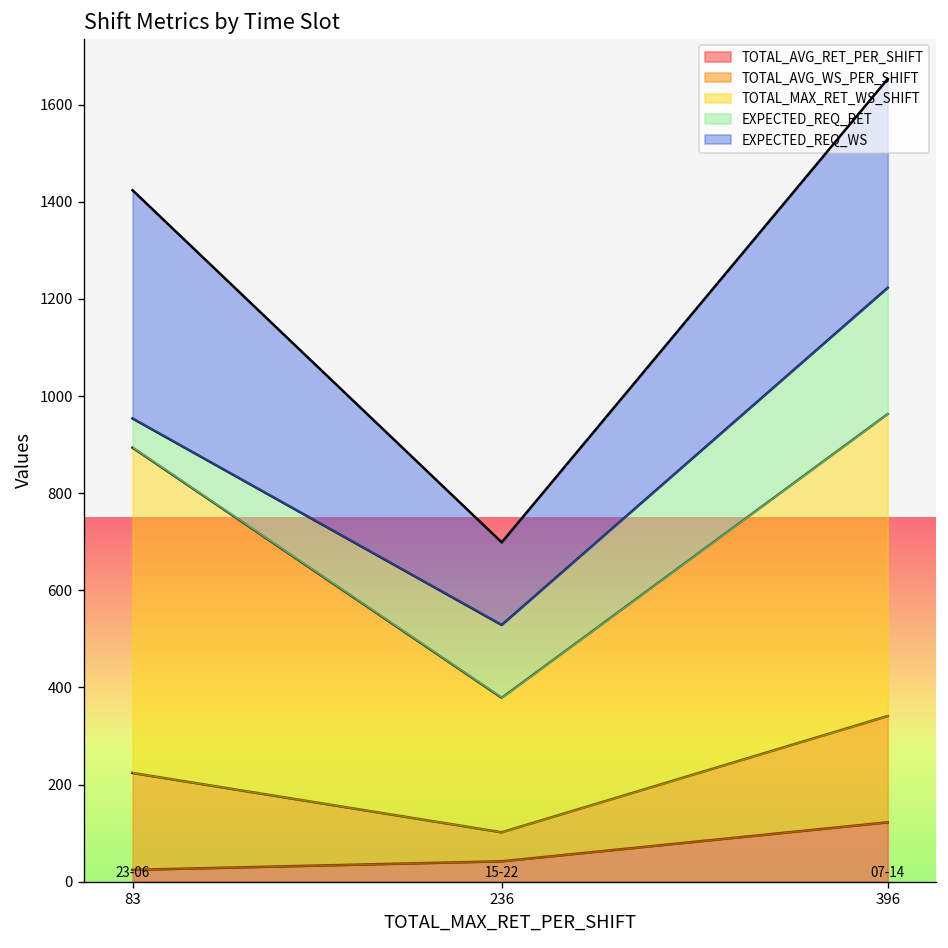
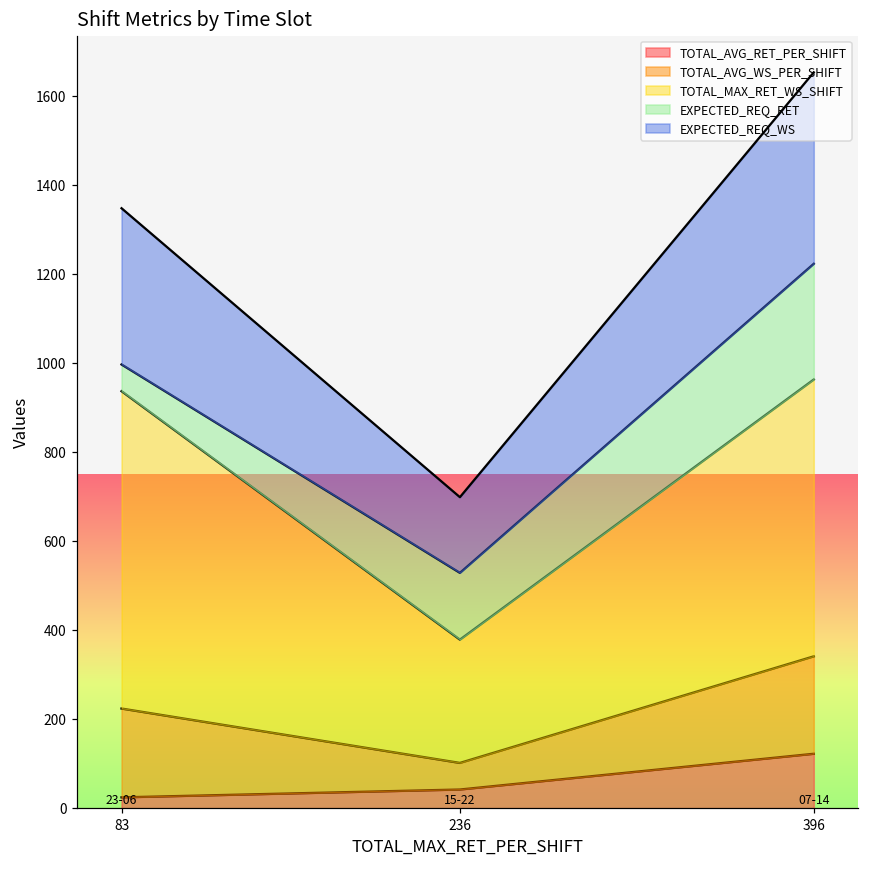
TOTAL_MAX_RET_WS_SHIFT, 83: 670 -> 710
EXPECTED_REQ_WS, 83: 470 -> 350
